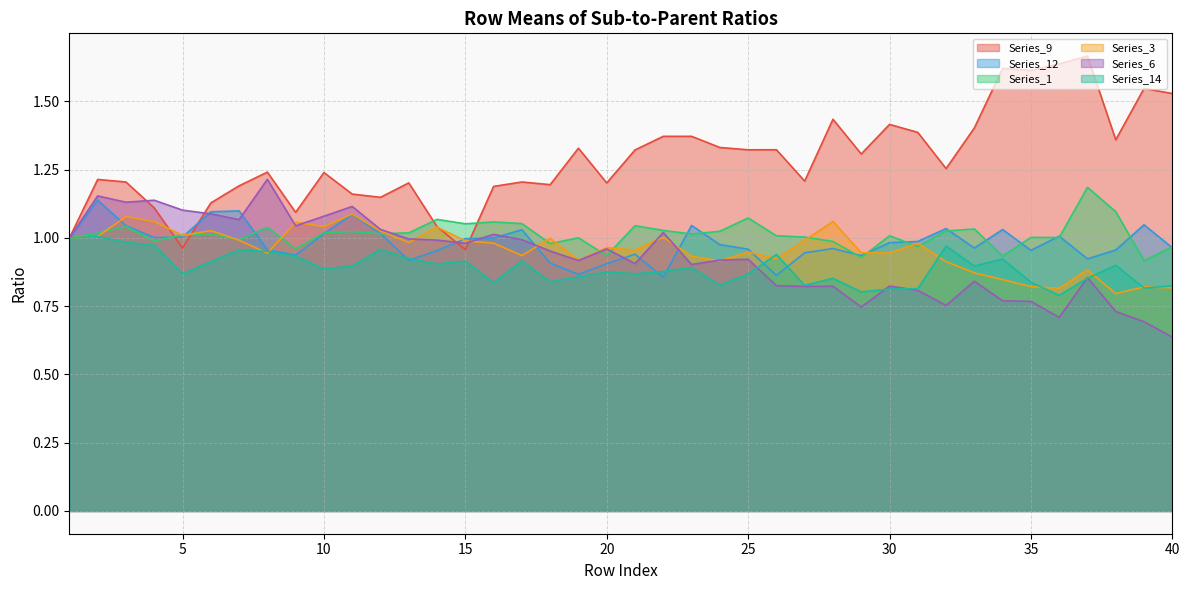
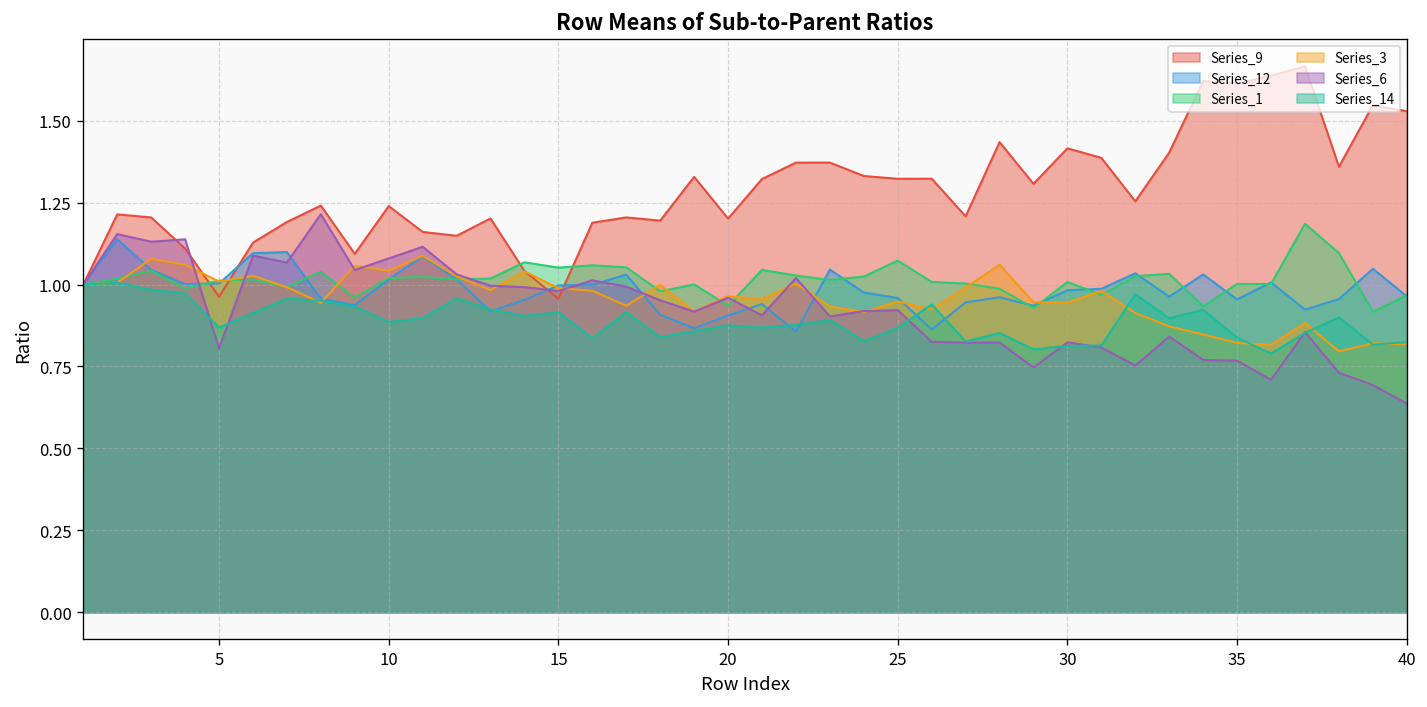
Series_6, 5: 1.10 -> 0.80
